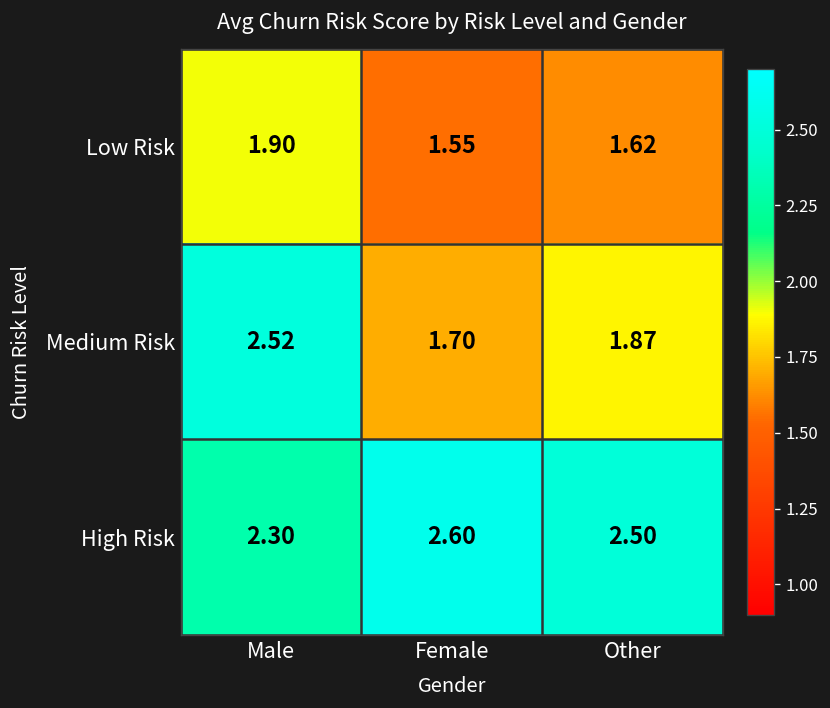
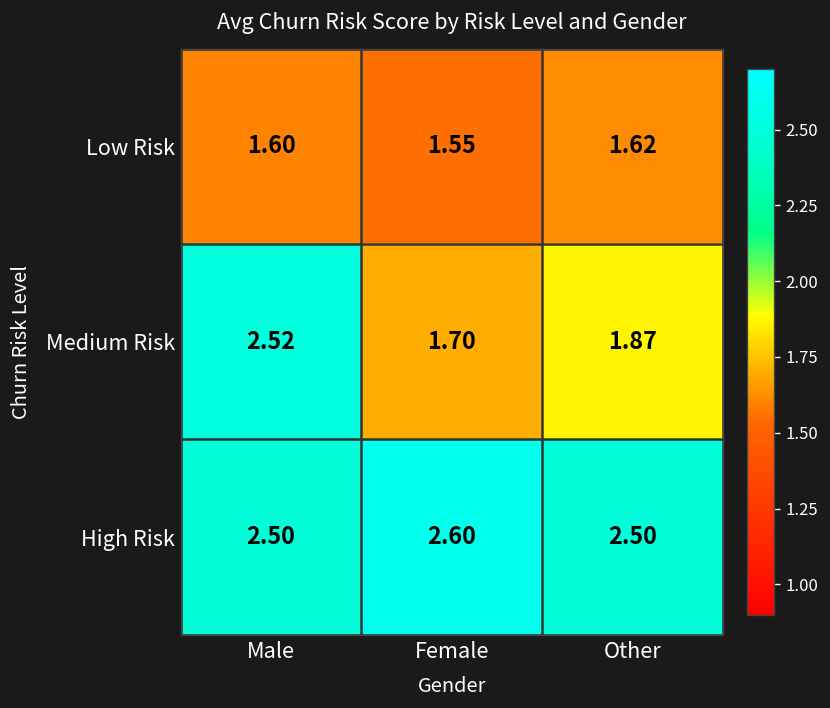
Low Risk, Male: 1.90 -> 1.60
High Risk, Male: 2.30 -> 2.50
